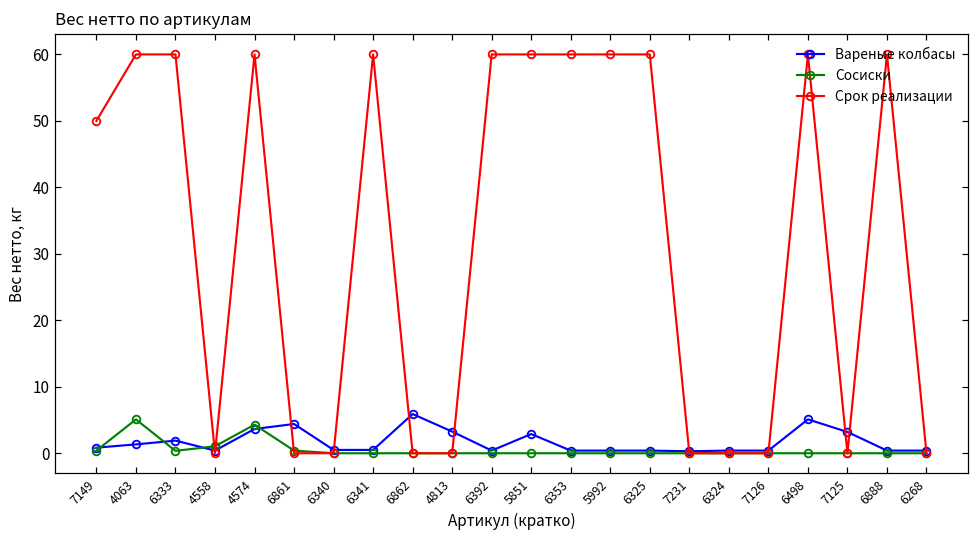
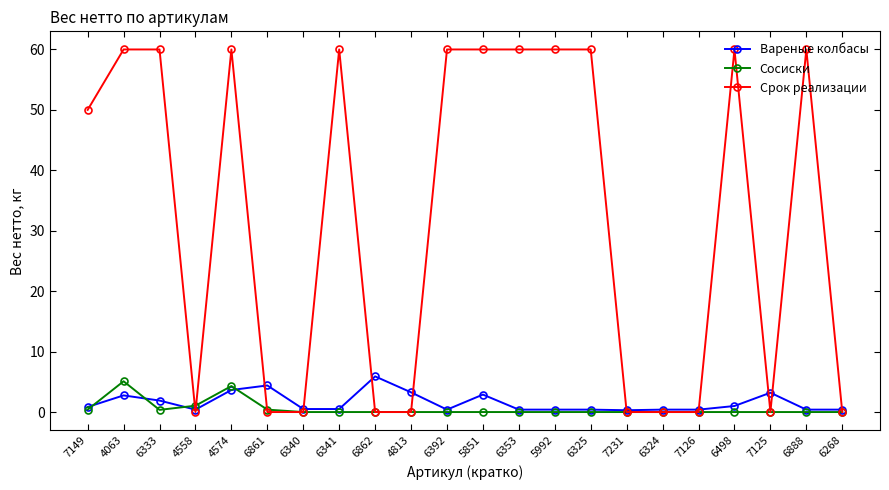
Вареные колбасы, 4063: 1 -> 3
Вареные колбасы, 6498: 5 -> 1
